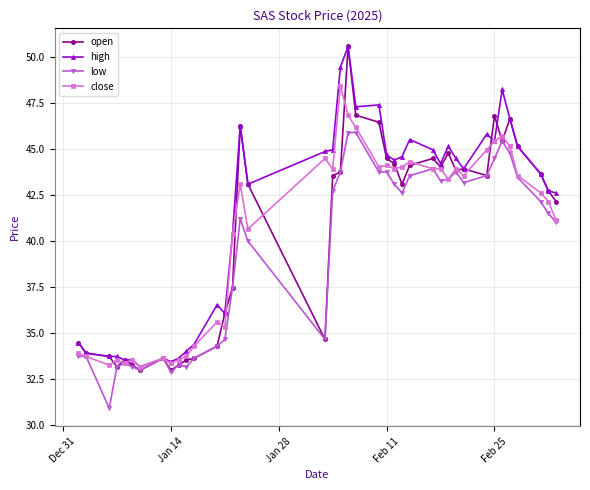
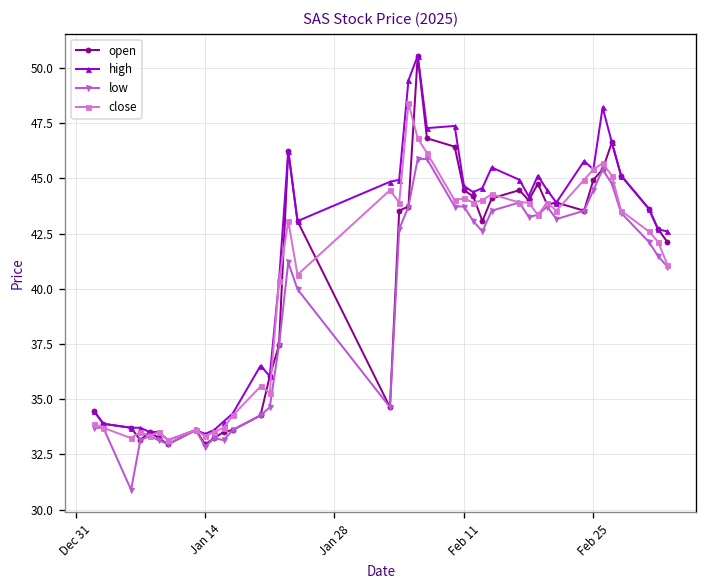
open, Feb 25: 46.8 -> 44.9
